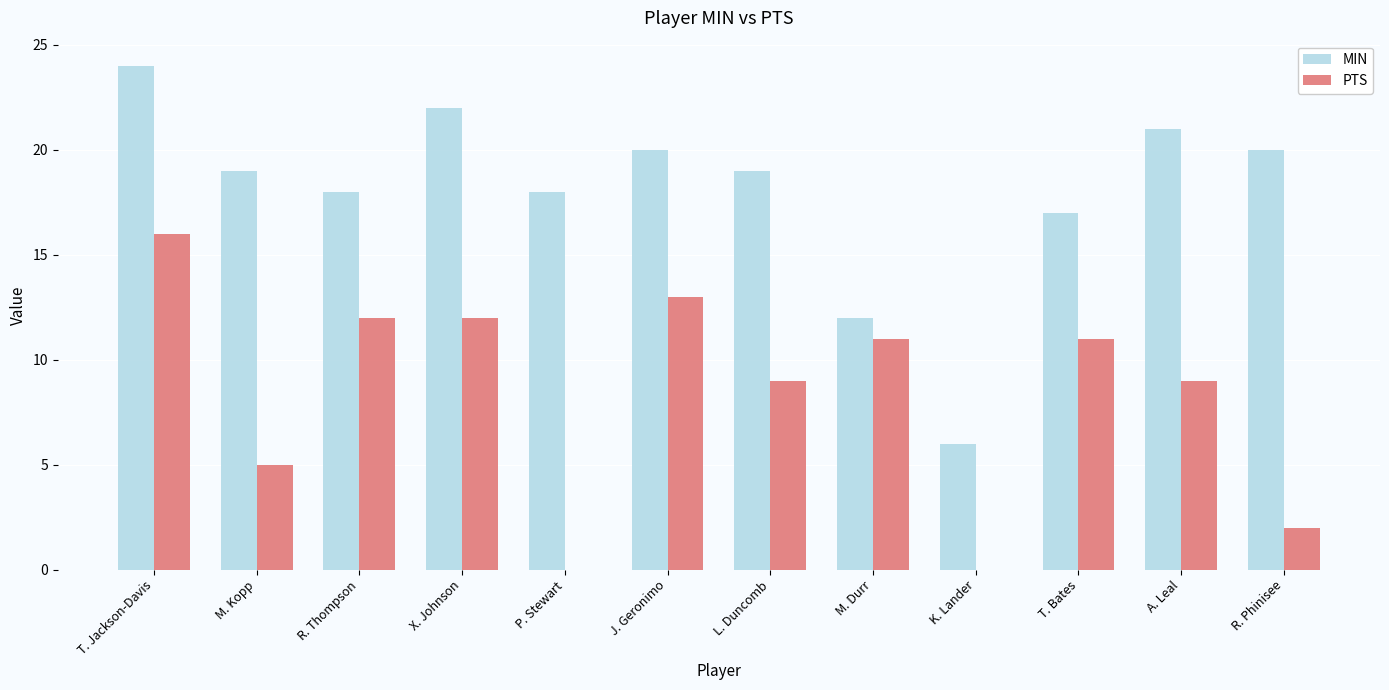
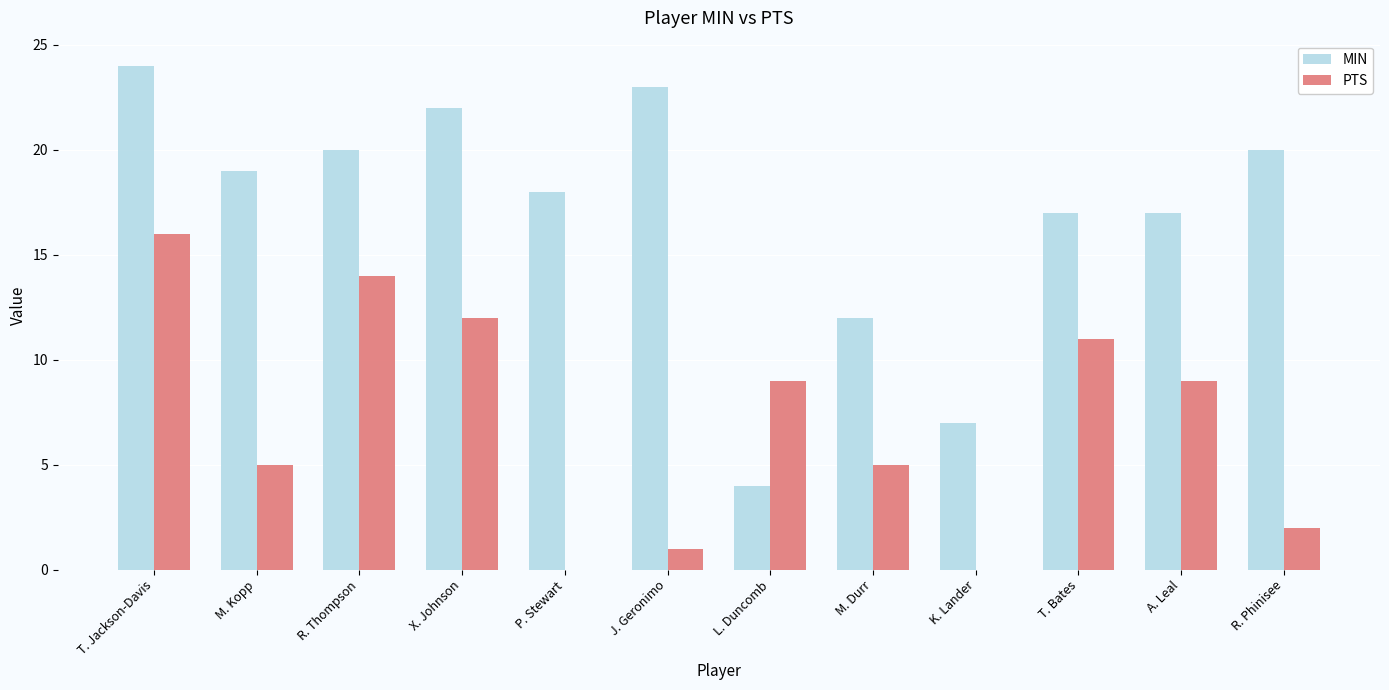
MIN, R. Thompson: 18 -> 20
PTS, R. Thompson: 12 -> 14
MIN, J. Geronimo: 20 -> 23
PTS, J. Geronimo: 13 -> 1
MIN, L. Duncomb: 19 -> 4
PTS, M. Durr: 11 -> 5
MIN, K. Lander: 6 -> 7
MIN, A. Leal: 21 -> 17
